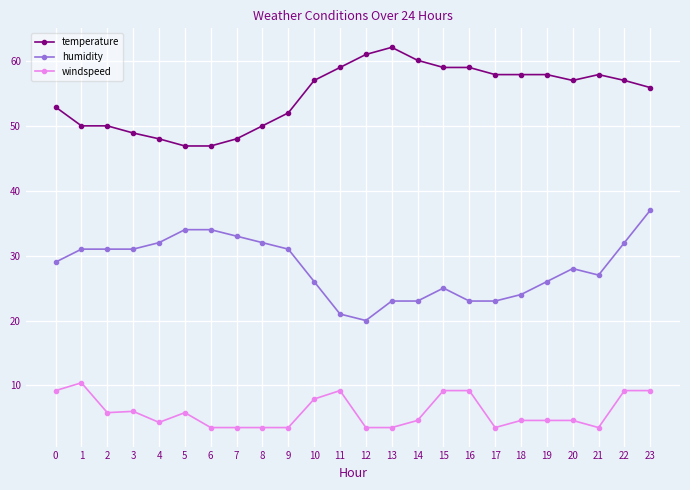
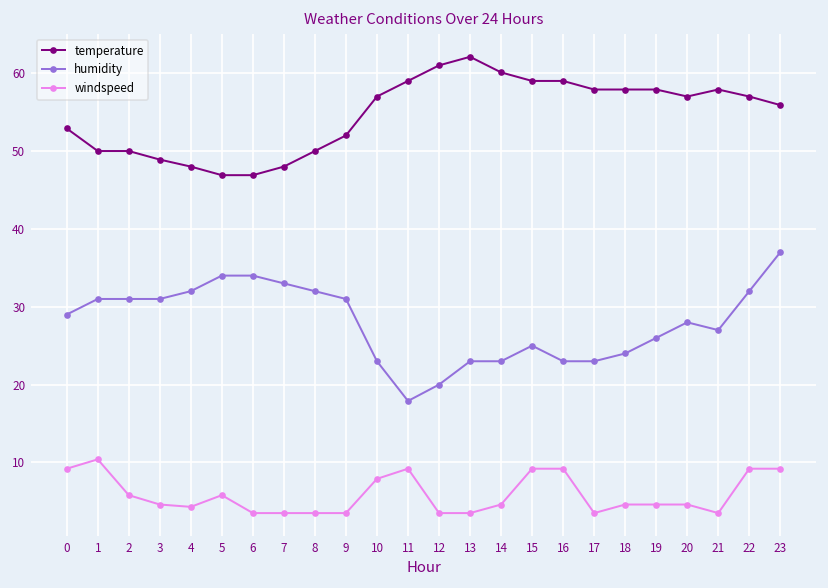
windspeed, 3: 6 -> 5
humidity, 10: 26 -> 23
humidity, 11: 21 -> 18
